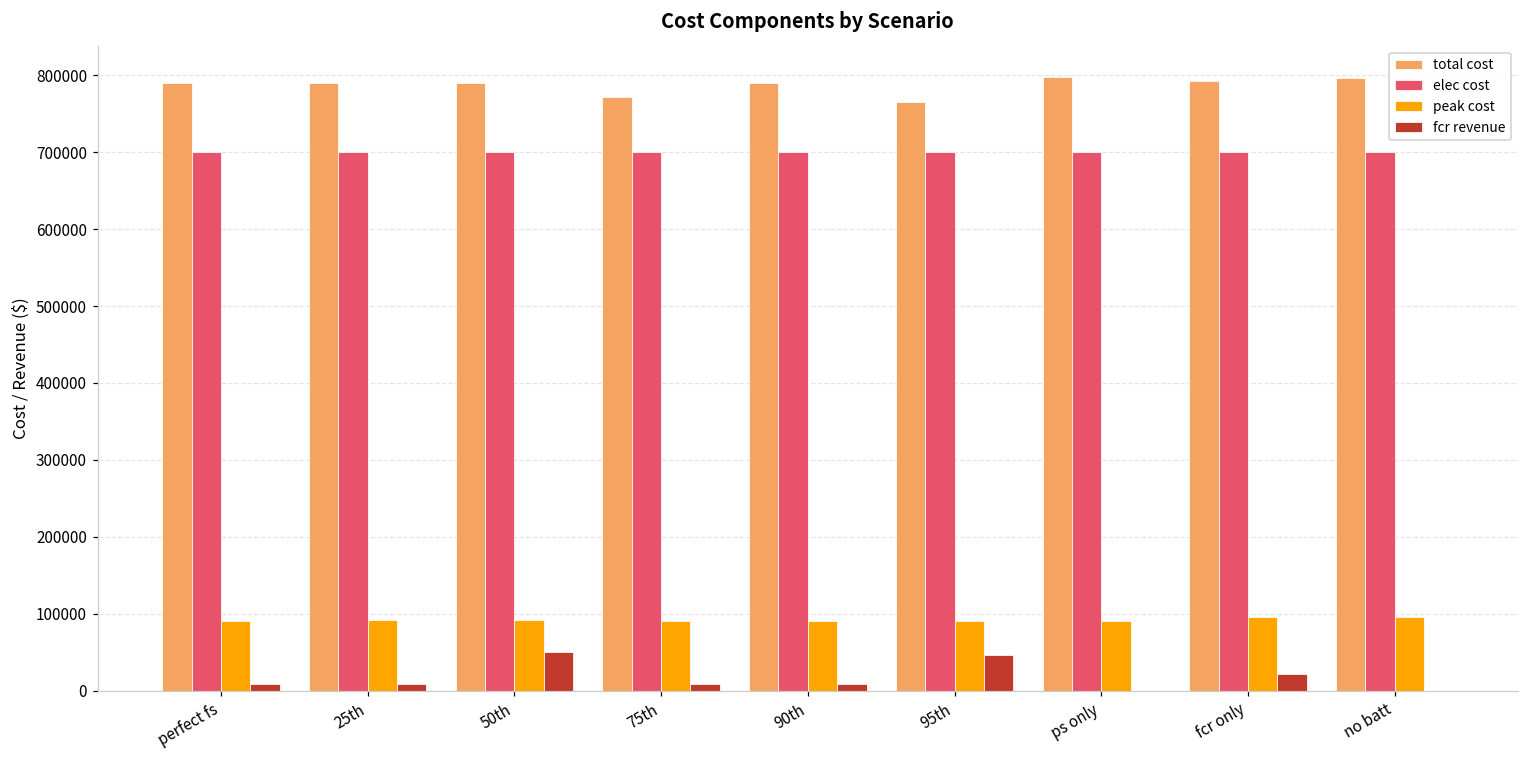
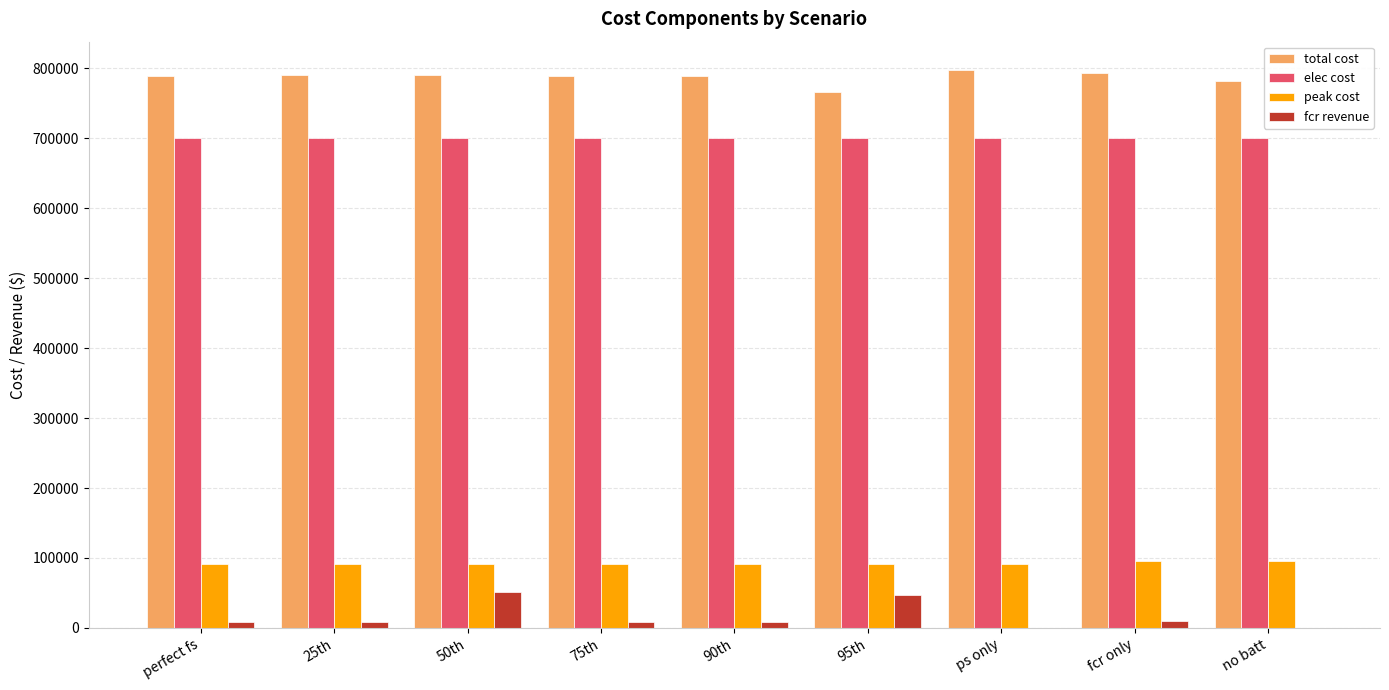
total cost, 75th: 770000 -> 790000
fcr revenue, fcr only: 20000 -> 10000
total cost, no batt: 800000 -> 780000
